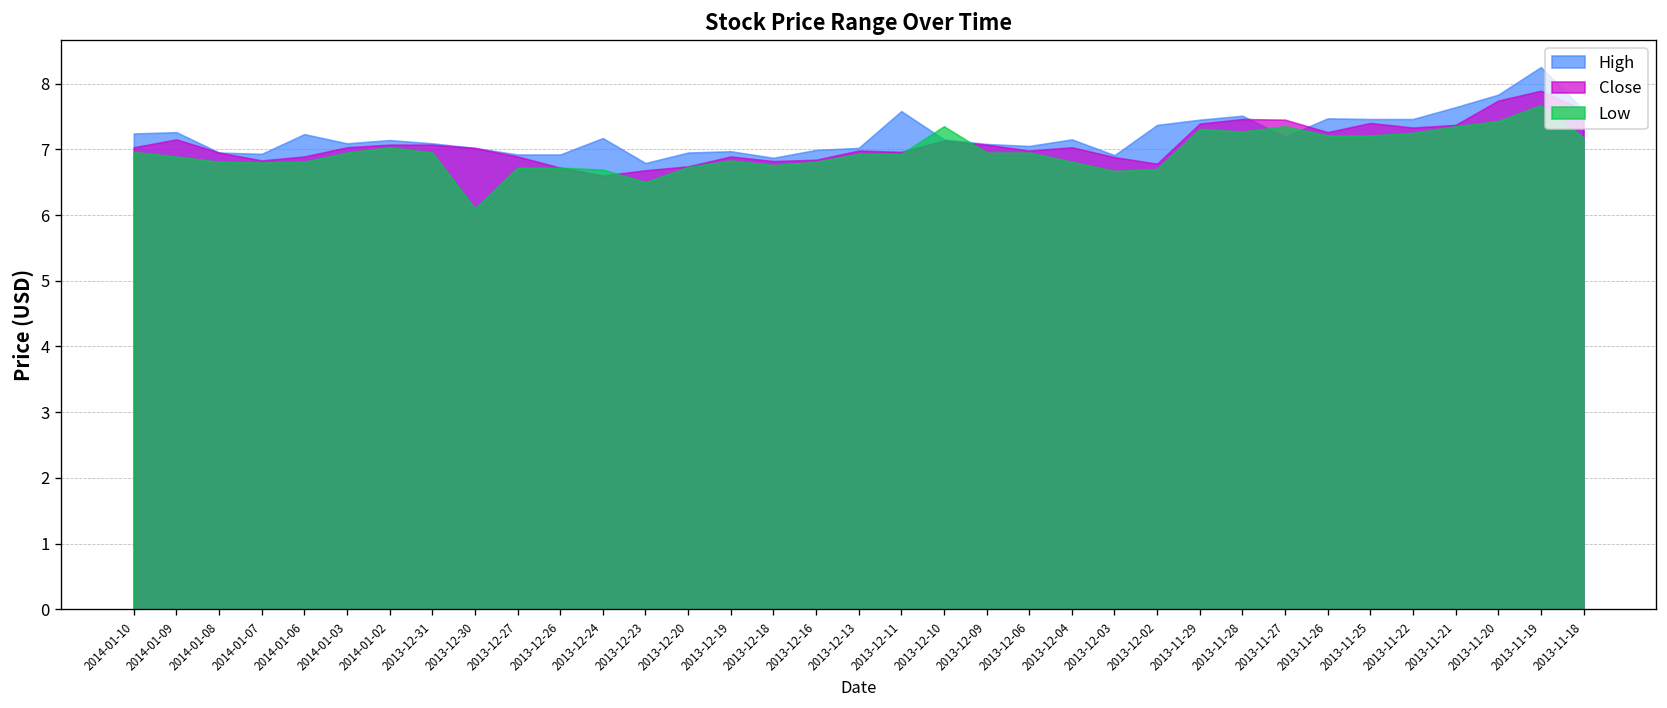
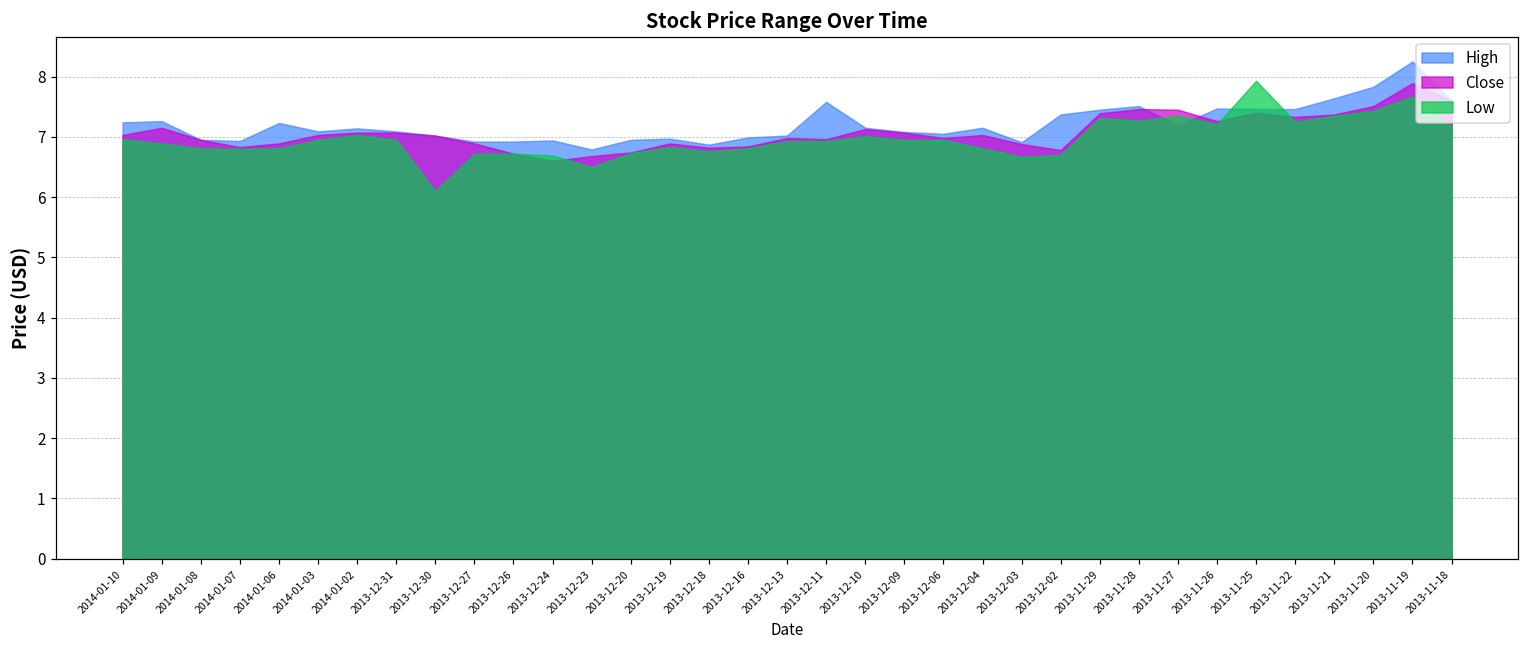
High, 2013-12-24: 7.2 -> 6.9
Low, 2013-12-10: 7.4 -> 7.0
Low, 2013-11-25: 7.2 -> 7.9
Close, 2013-11-20: 7.7 -> 7.5
